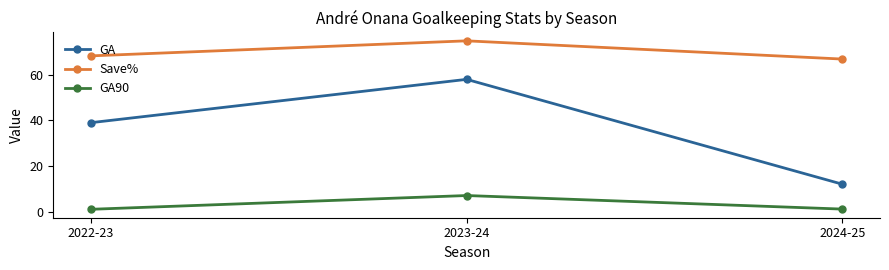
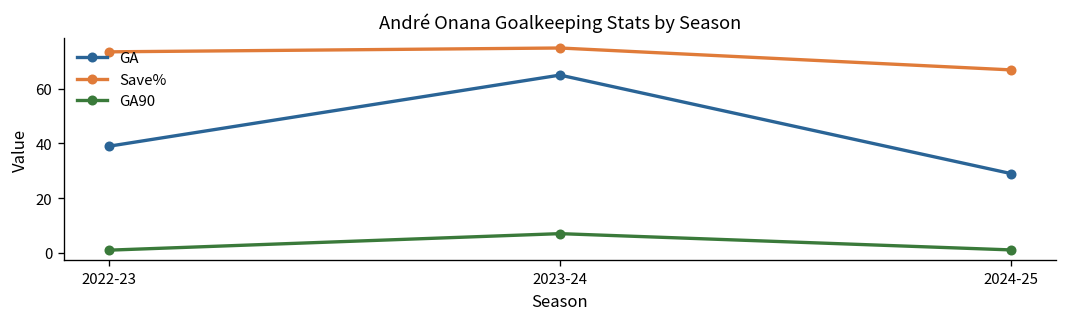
Save%, 2022-23: 68 -> 74
GA, 2023-24: 58 -> 65
GA, 2024-25: 12 -> 29
